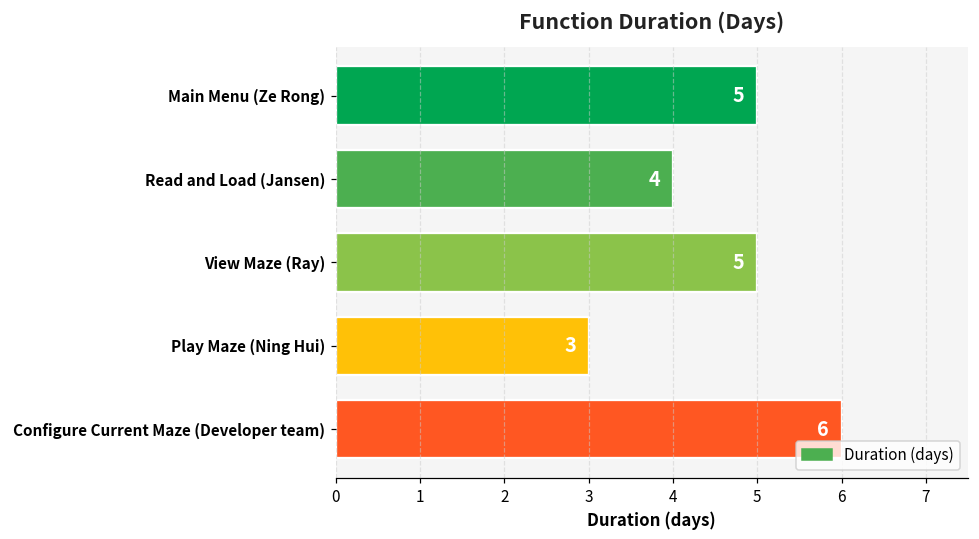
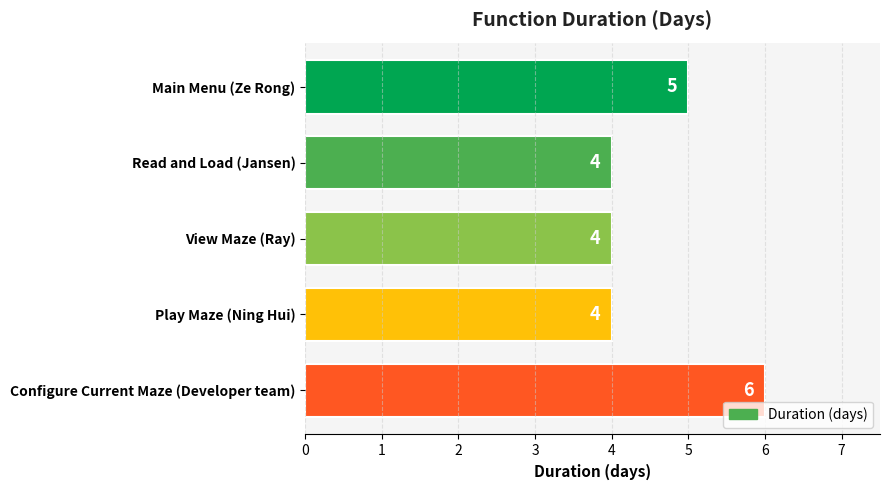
View Maze (Ray): 5 -> 4
Play Maze (Ning Hui): 3 -> 4
